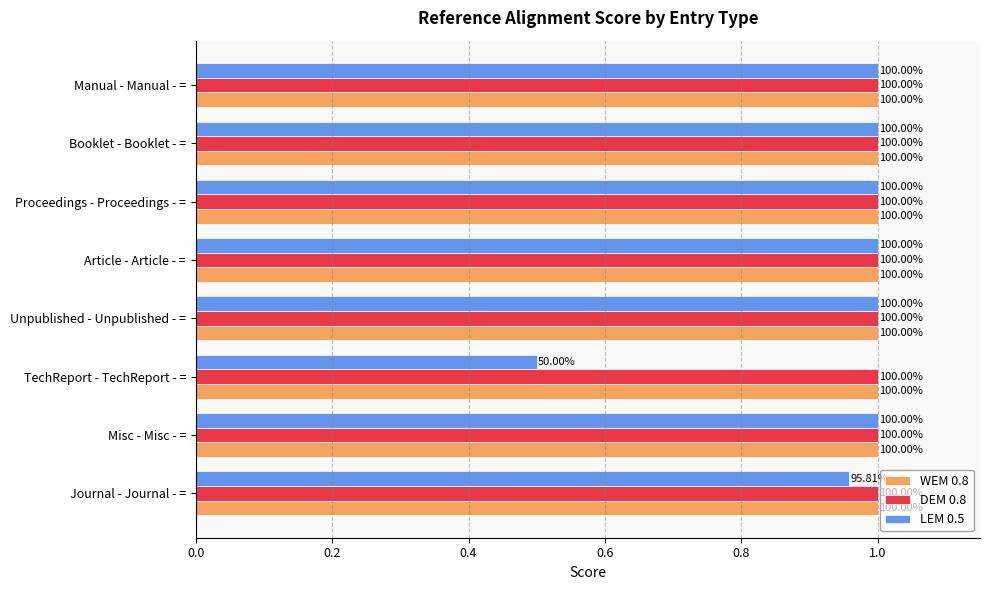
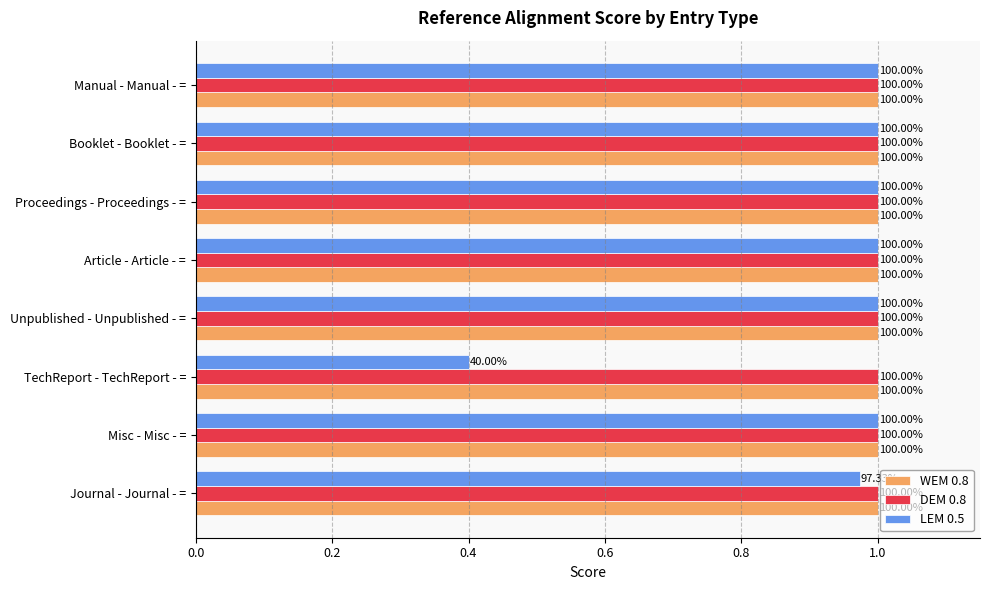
LEM 0.5, TechReport - TechReport - =: 50.00% -> 40.00%
LEM 0.5, Journal - Journal - =: 0.96 -> 0.97
